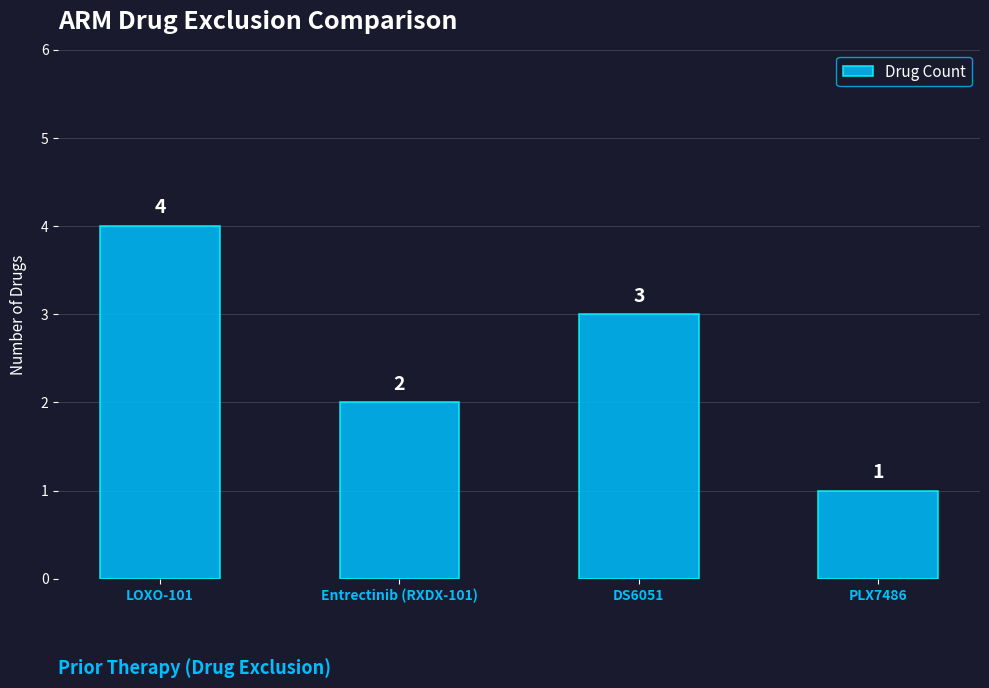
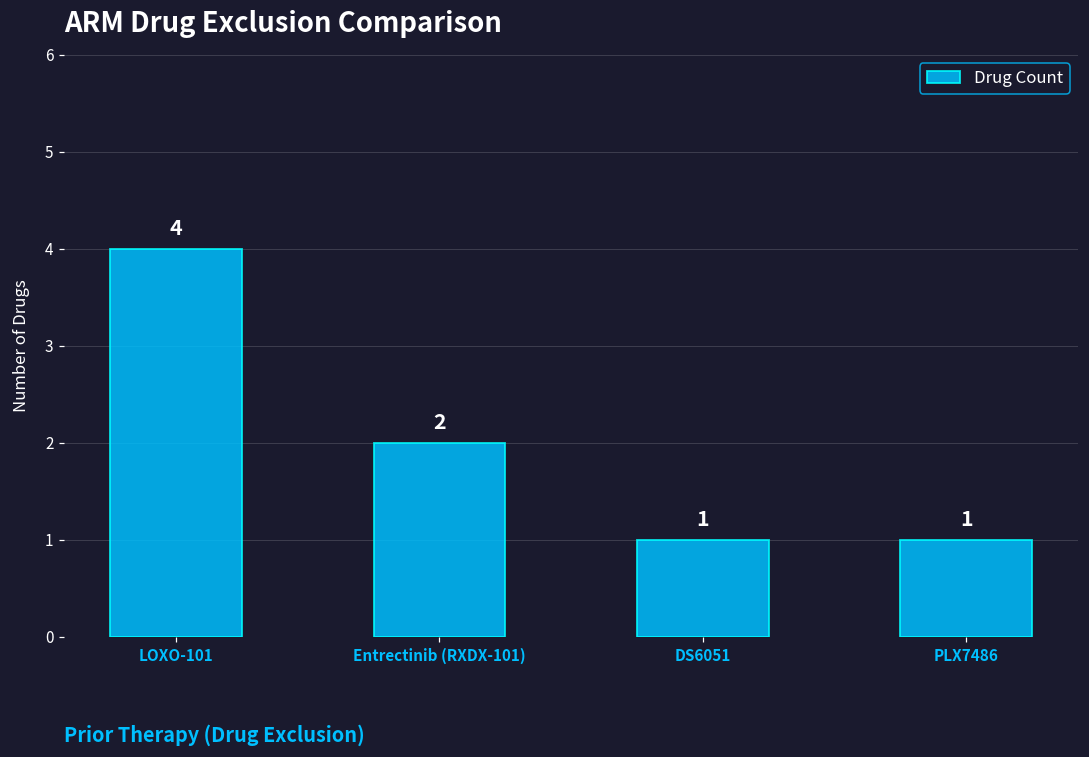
DS6051: 3 -> 1
